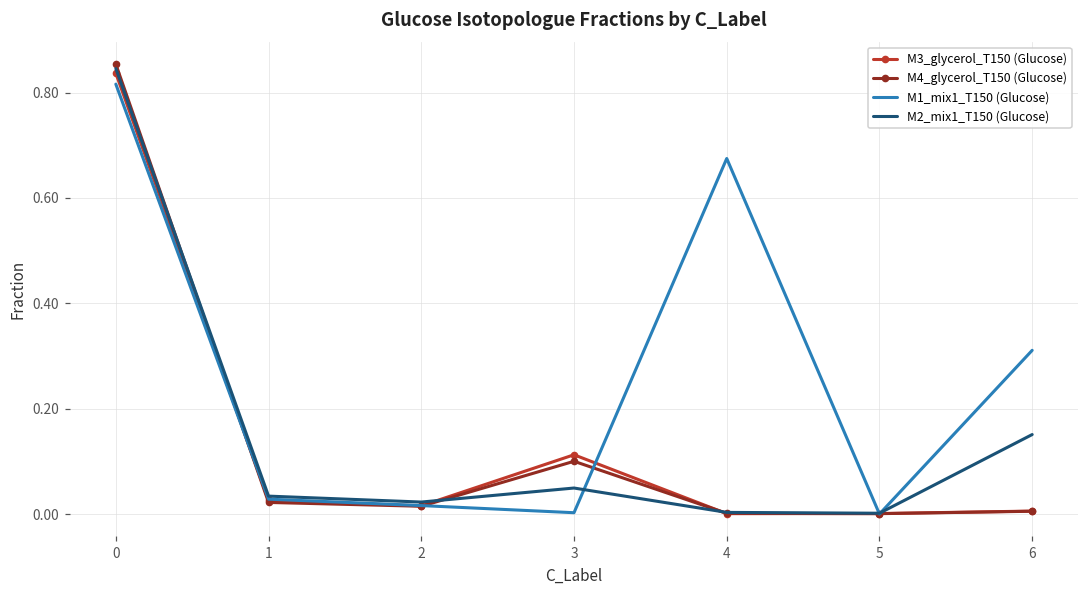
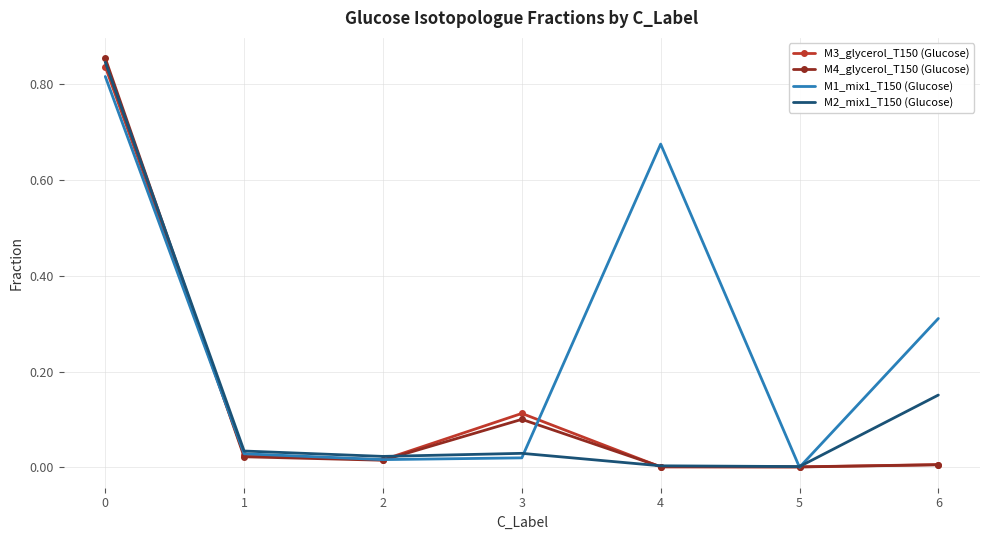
M1_mix1_T150 (Glucose), 3: 0.00 -> 0.02
M2_mix1_T150 (Glucose), 3: 0.05 -> 0.03
